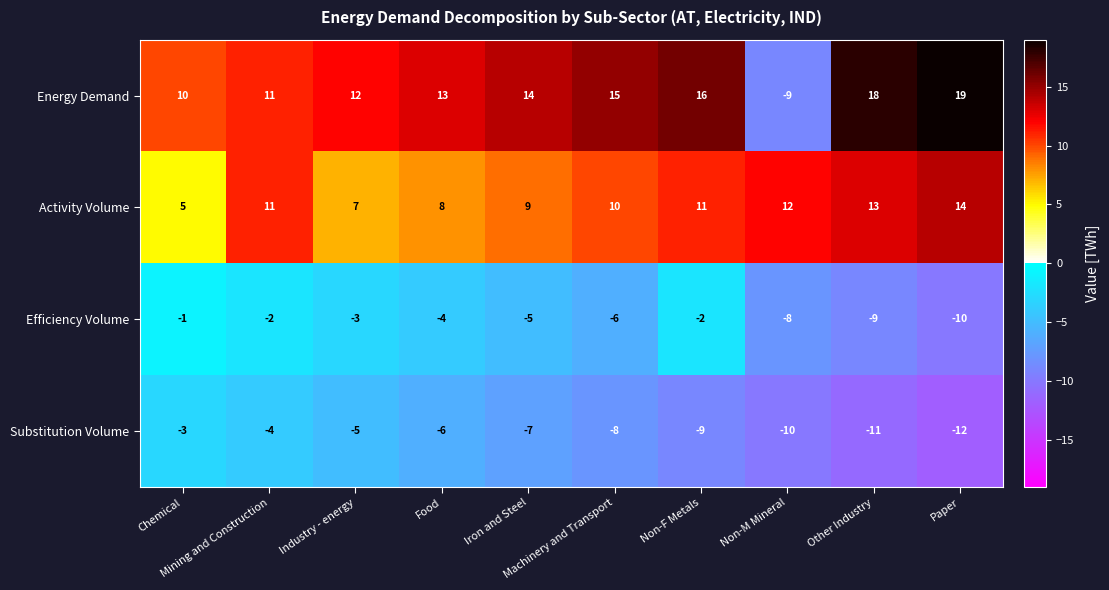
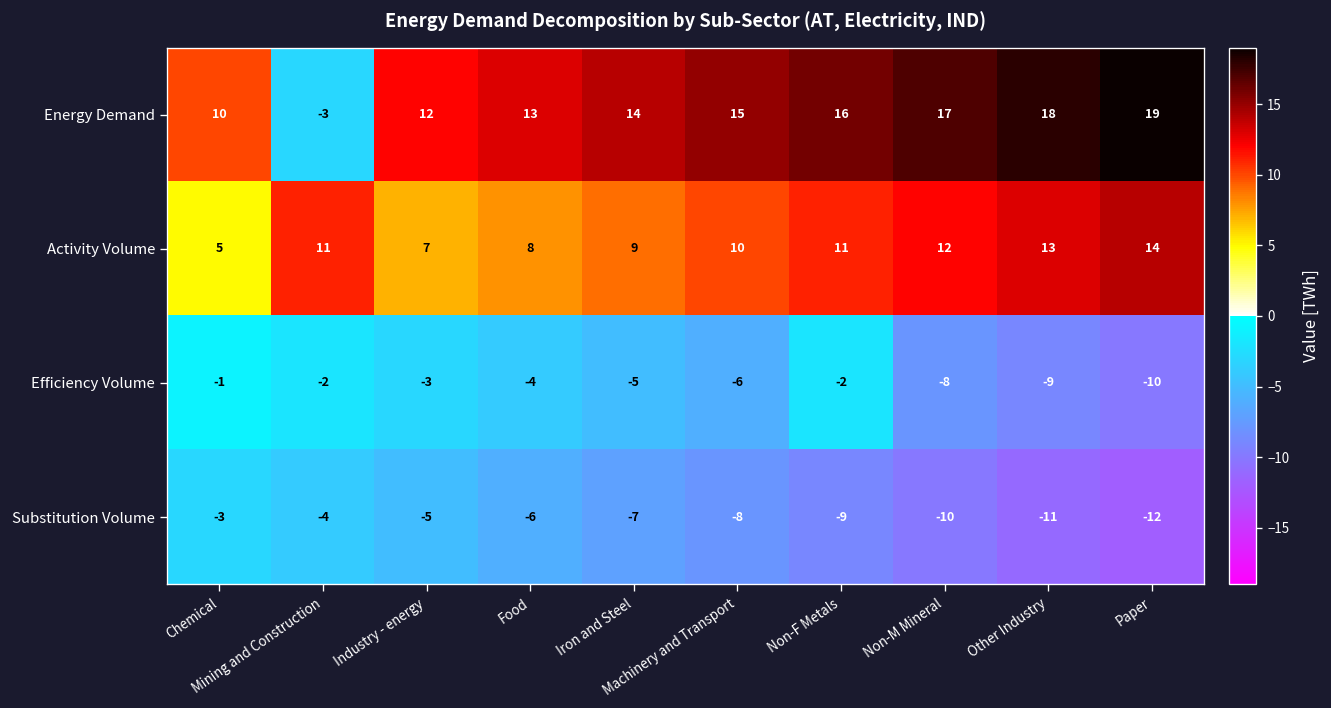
Energy Demand, Mining and Construction: 11 -> -3
Energy Demand, Non-M Mineral: -9 -> 17
